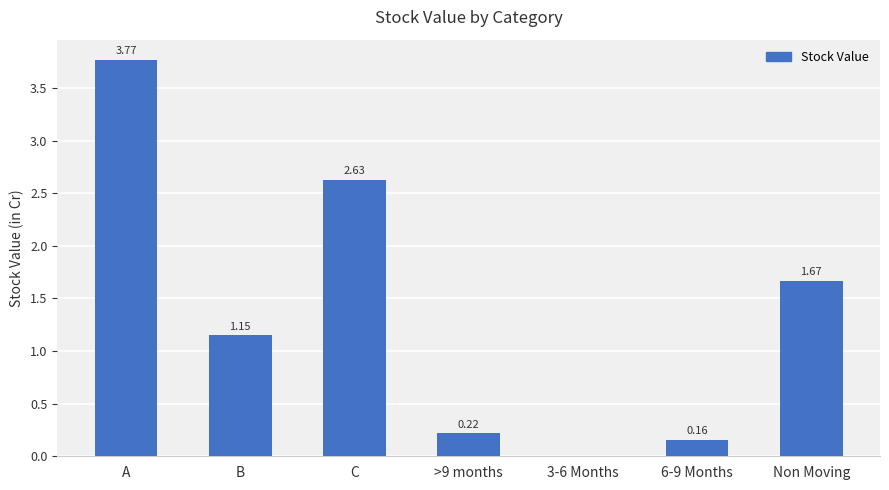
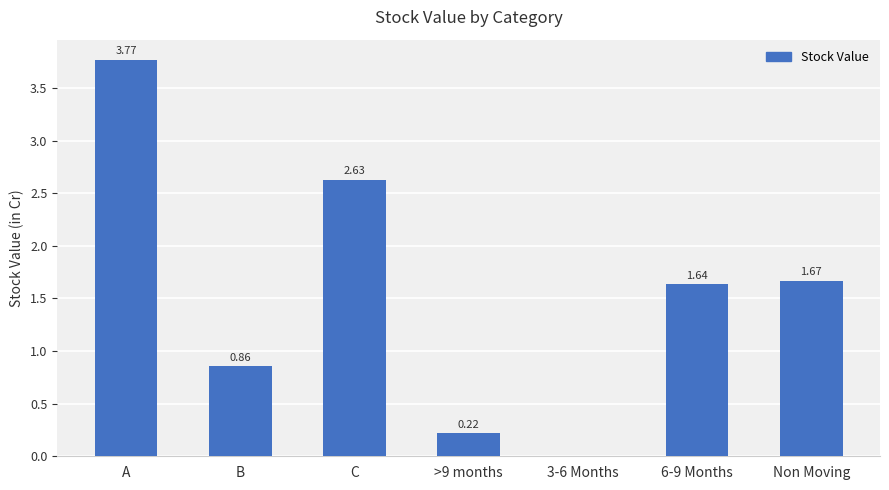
B: 1.15 -> 0.86
6-9 Months: 0.16 -> 1.64
